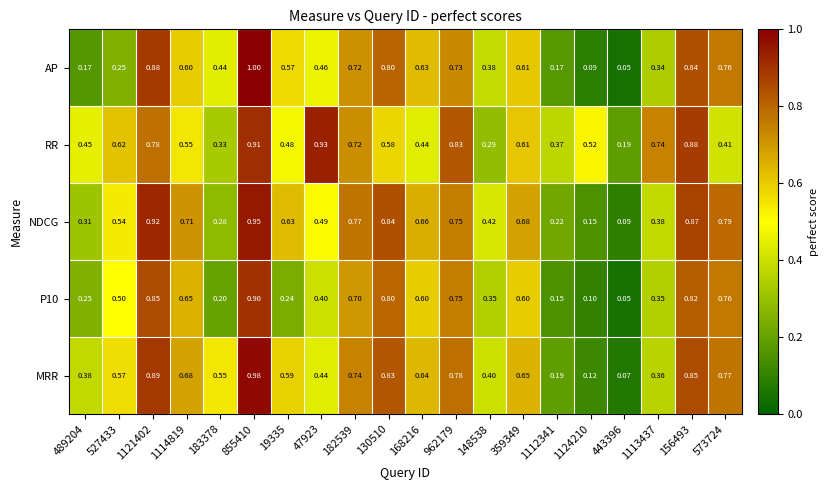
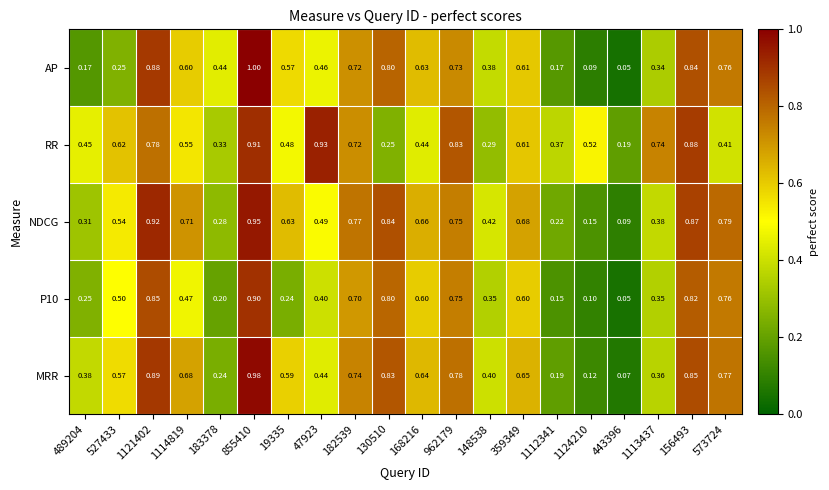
RR, 130510: 0.58 -> 0.25
P10, 1114819: 0.65 -> 0.47
MRR, 183378: 0.55 -> 0.24
